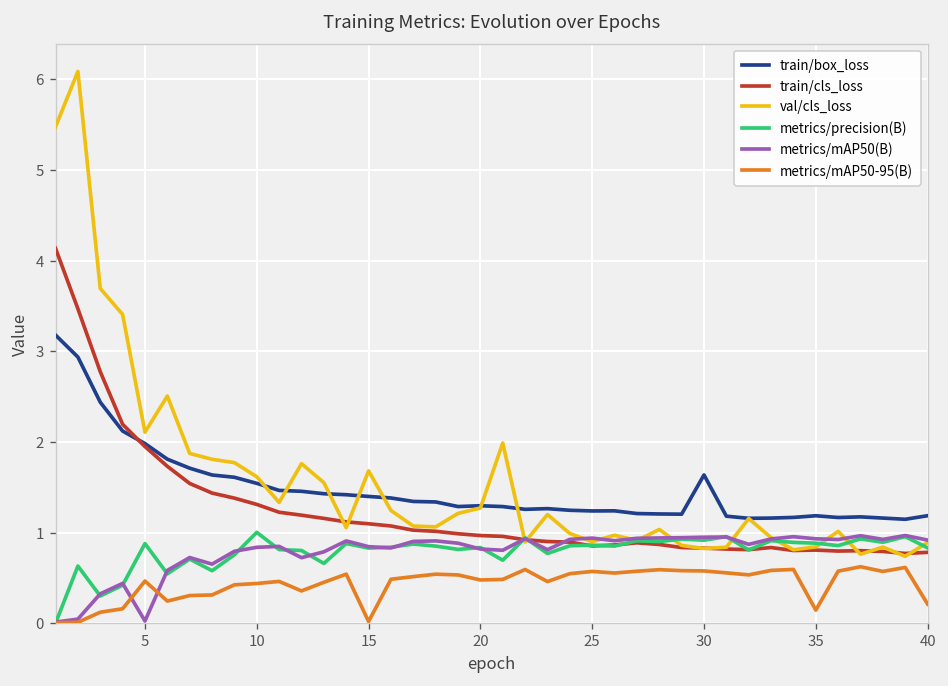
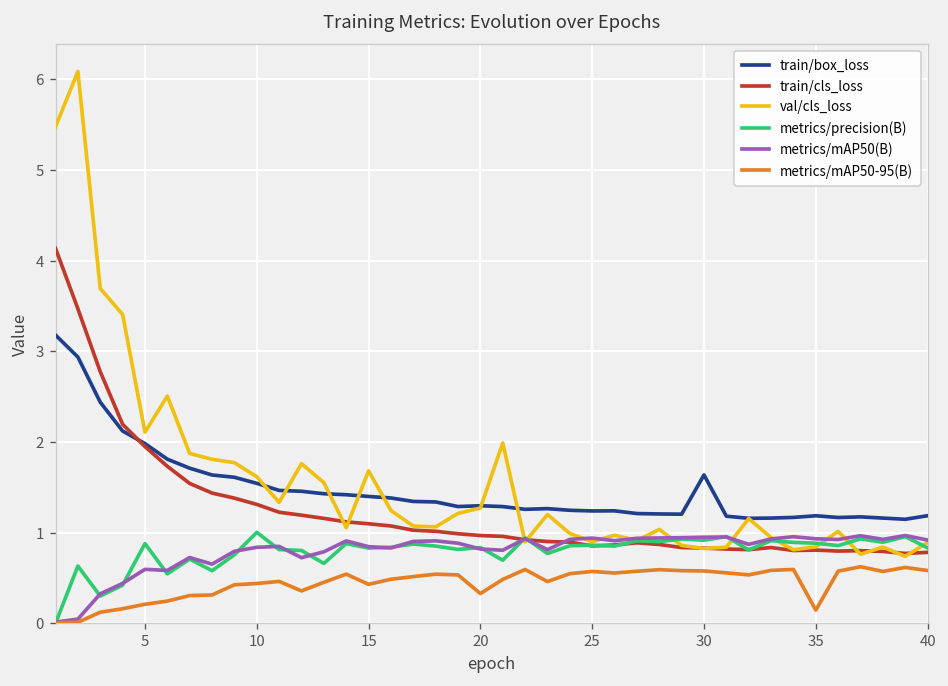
metrics/mAP50(B), 5: 0.0 -> 0.6
metrics/mAP50-95(B), 5: 0.5 -> 0.2
metrics/mAP50-95(B), 15: 0.0 -> 0.4
metrics/mAP50-95(B), 20: 0.5 -> 0.3
metrics/mAP50-95(B), 40: 0.2 -> 0.6
